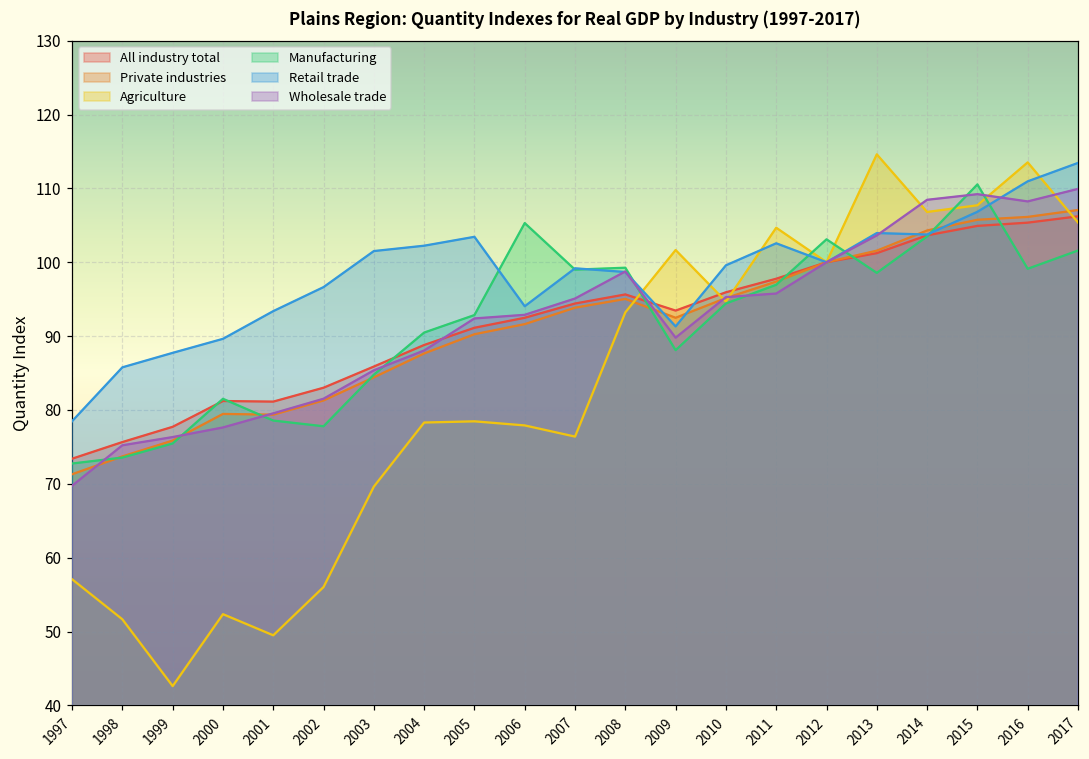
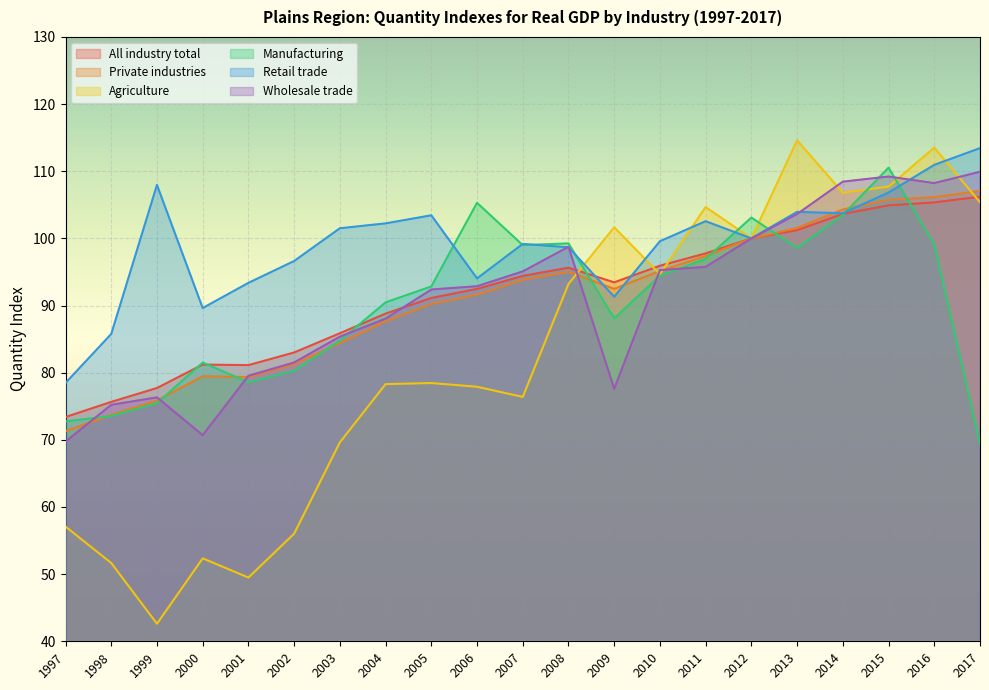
Retail trade, 1999: 88 -> 108
Wholesale trade, 2000: 78 -> 71
Manufacturing, 2002: 78 -> 80
Wholesale trade, 2009: 90 -> 78
Manufacturing, 2017: 102 -> 69
